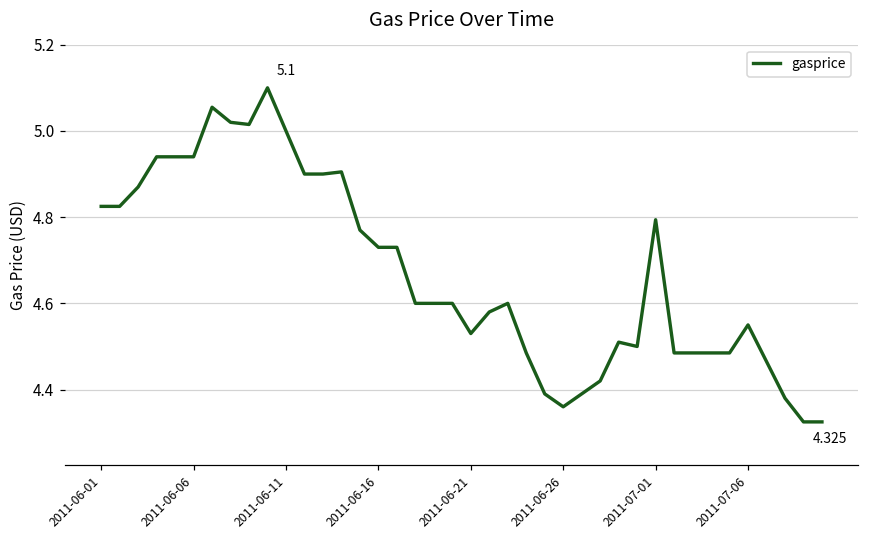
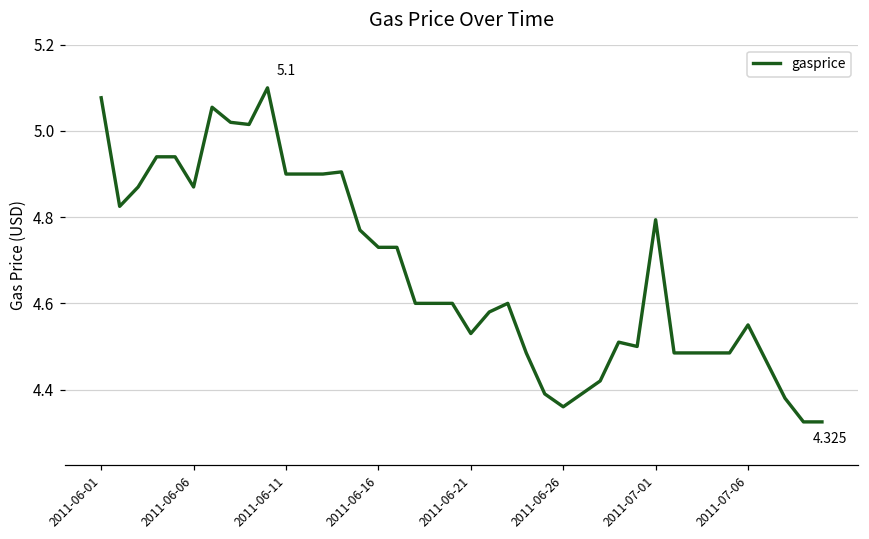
2011-06-01: 4.83 -> 5.08
2011-06-06: 4.94 -> 4.87
2011-06-11: 5.0 -> 4.9
